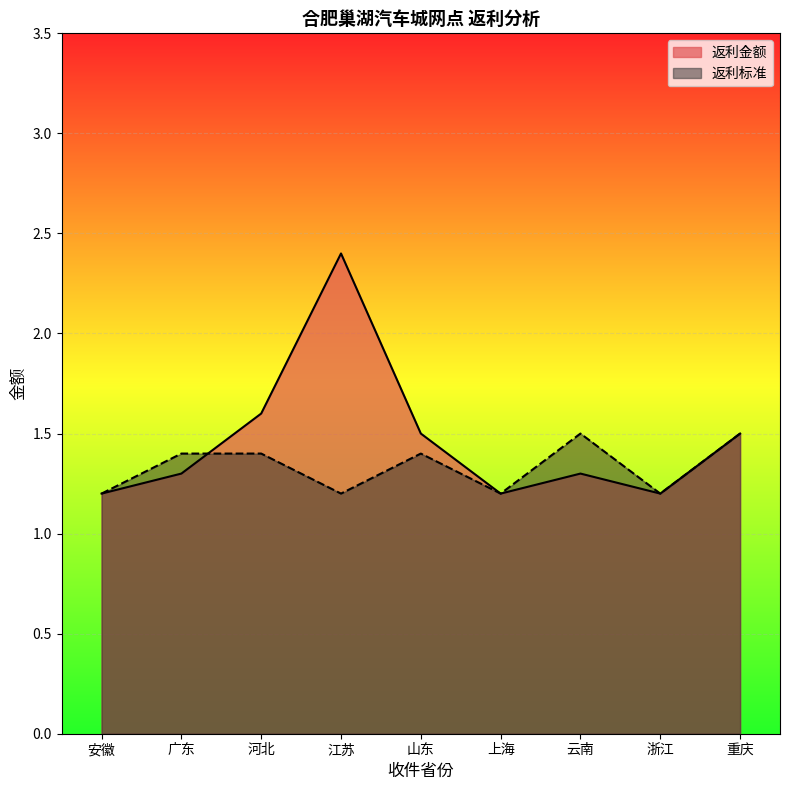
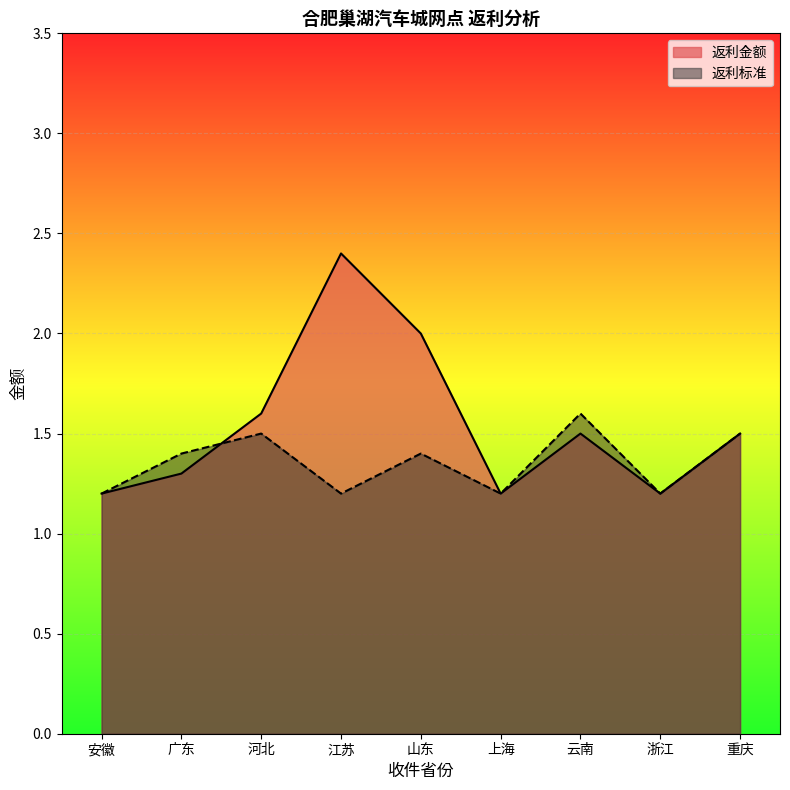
返利标准, 河北: 1.4 -> 1.5
返利金额, 山东: 1.5 -> 2.0
返利金额, 云南: 1.3 -> 1.5
返利标准, 云南: 1.5 -> 1.6
